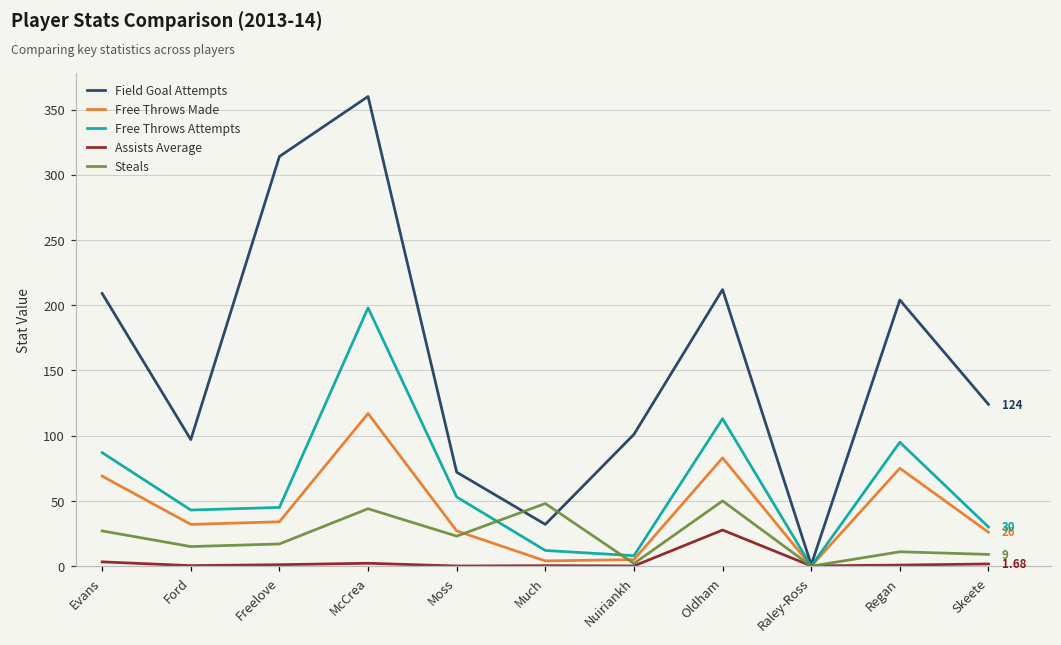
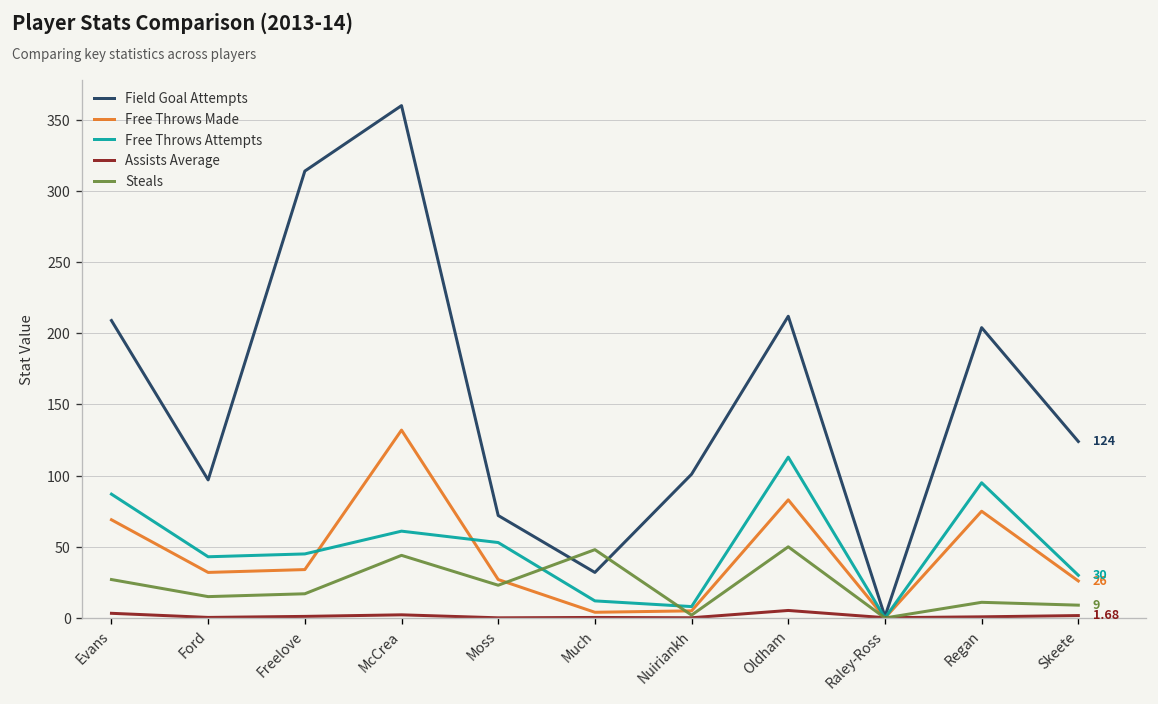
Free Throws Made, McCrea: 117 -> 132
Free Throws Attempts, McCrea: 198 -> 61
Assists Average, Oldham: 28 -> 5
